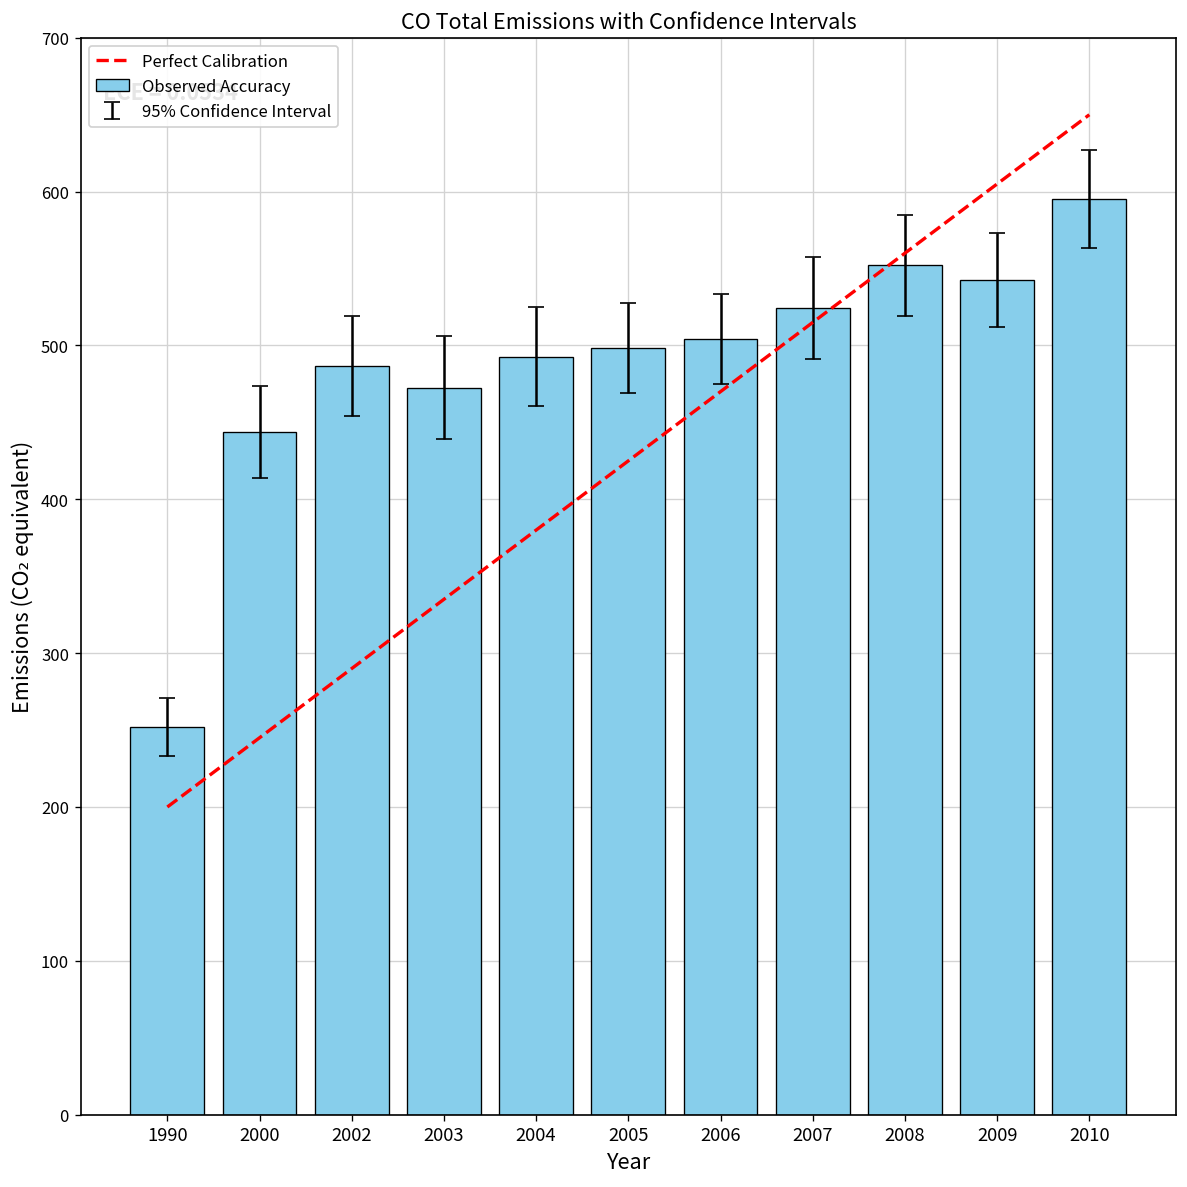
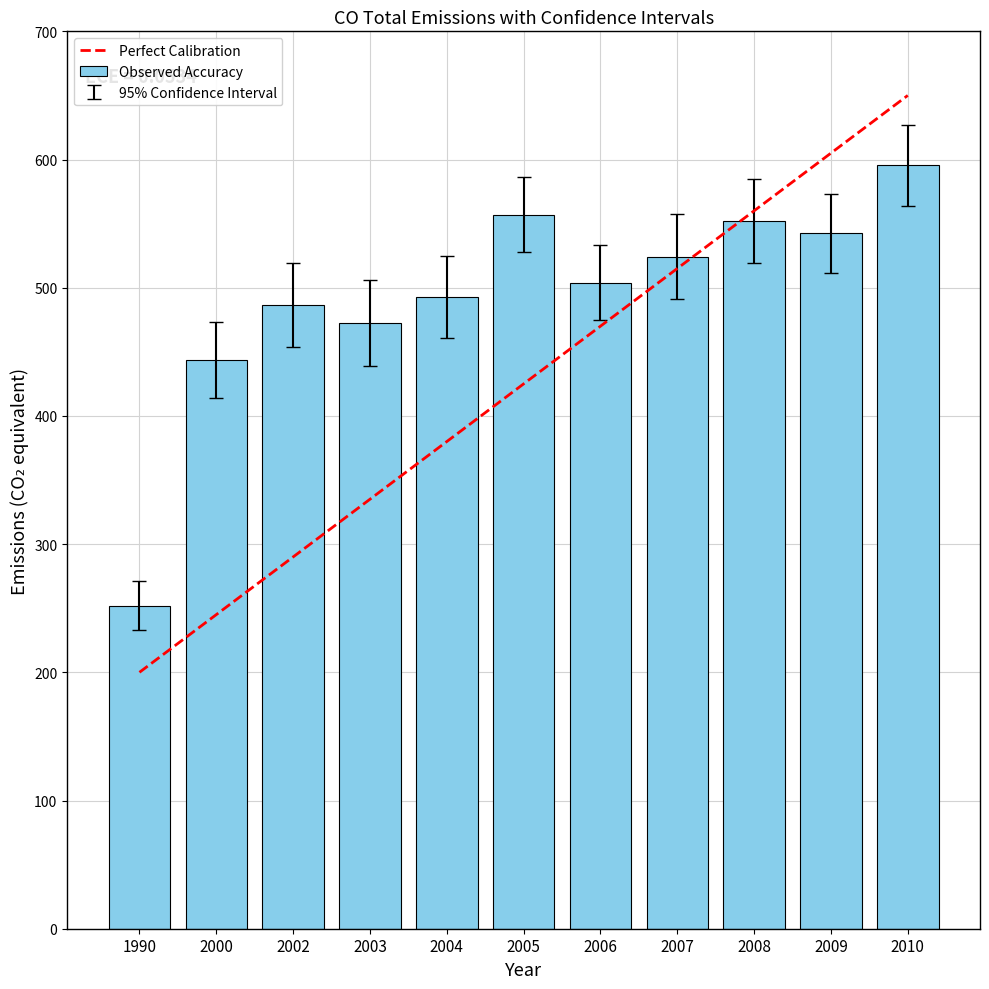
Observed Accuracy, 2005: 498 -> 557
